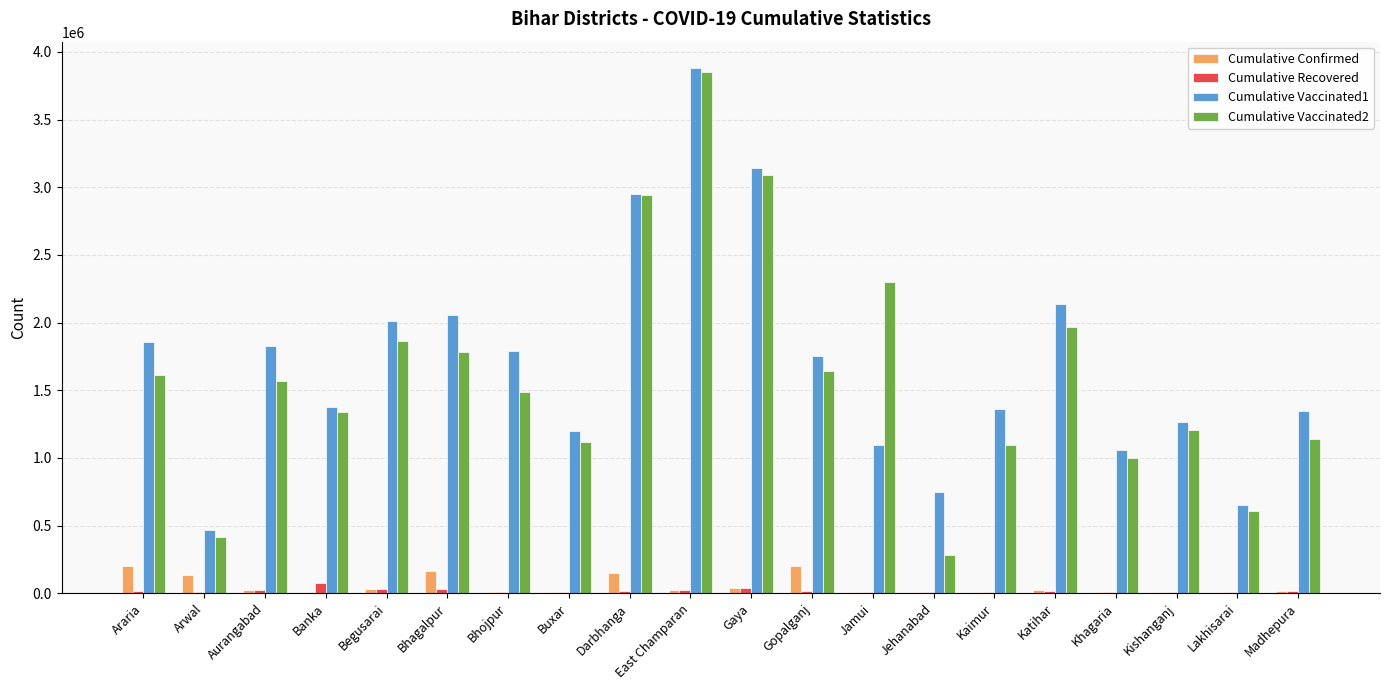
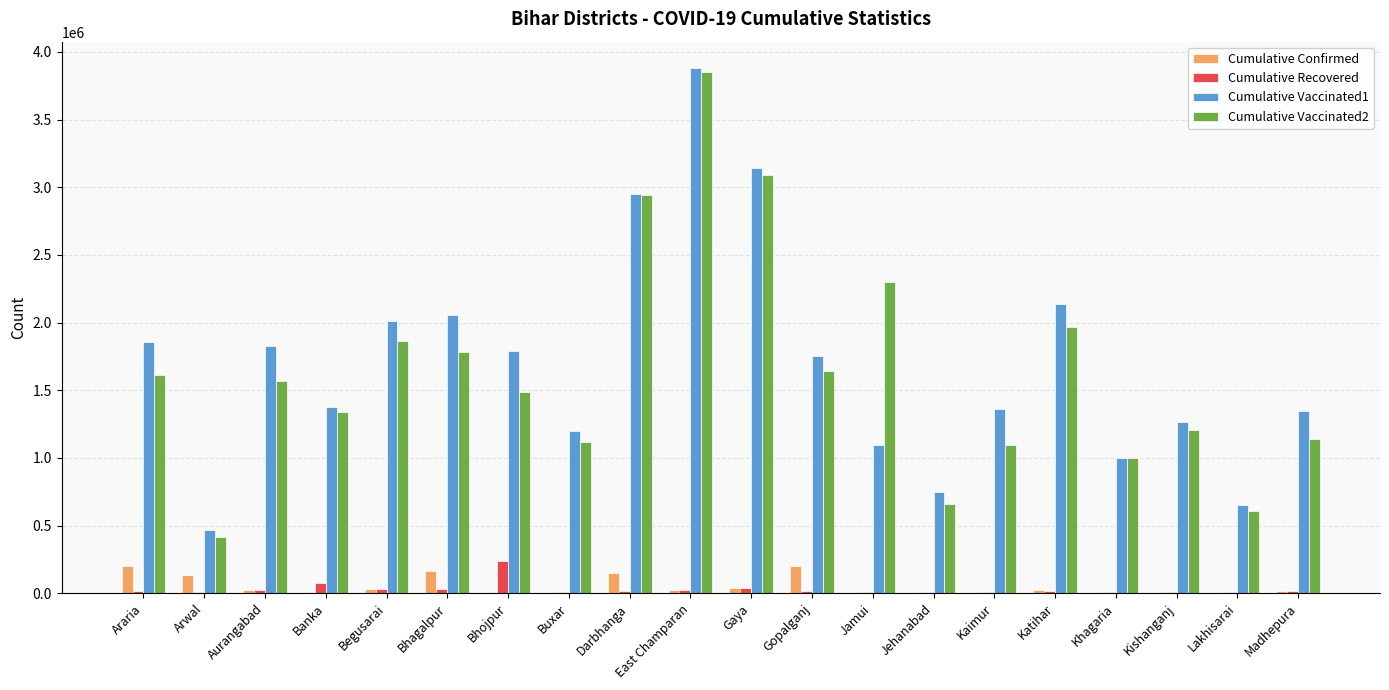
Cumulative Recovered, Bhojpur: 10000 -> 240000
Cumulative Vaccinated2, Jehanabad: 280000 -> 660000
Cumulative Vaccinated1, Khagaria: 1060000 -> 1000000
